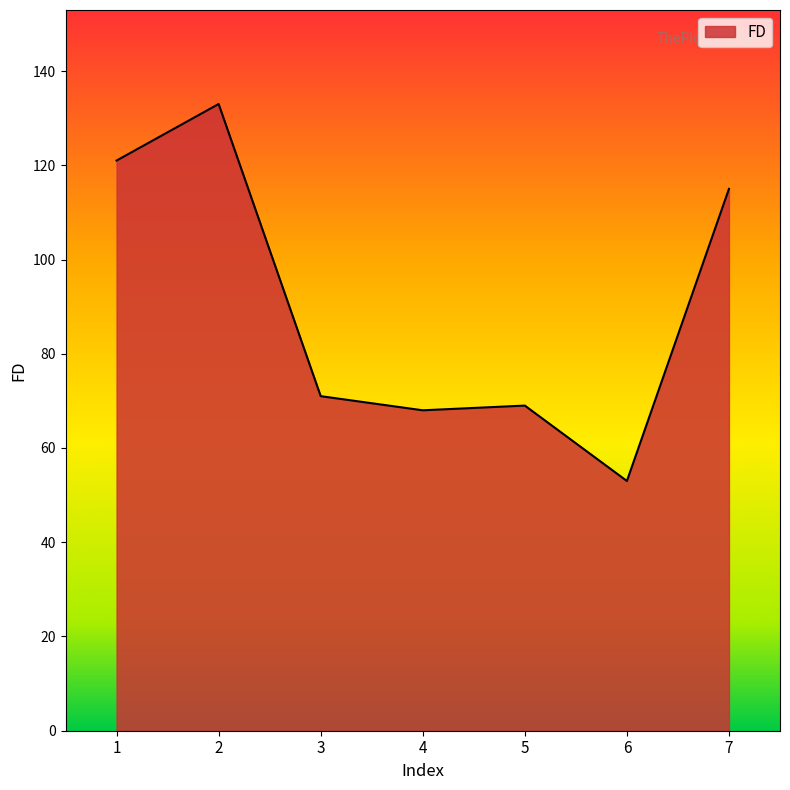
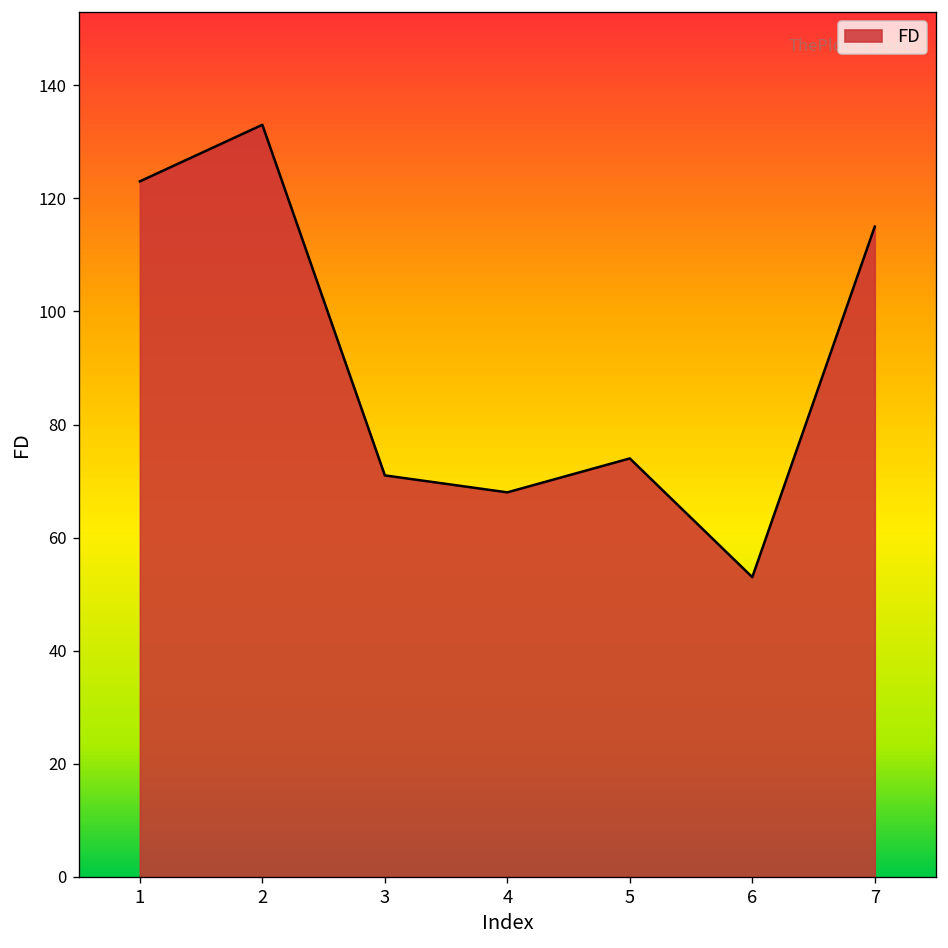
1: 121 -> 123
5: 69 -> 74
